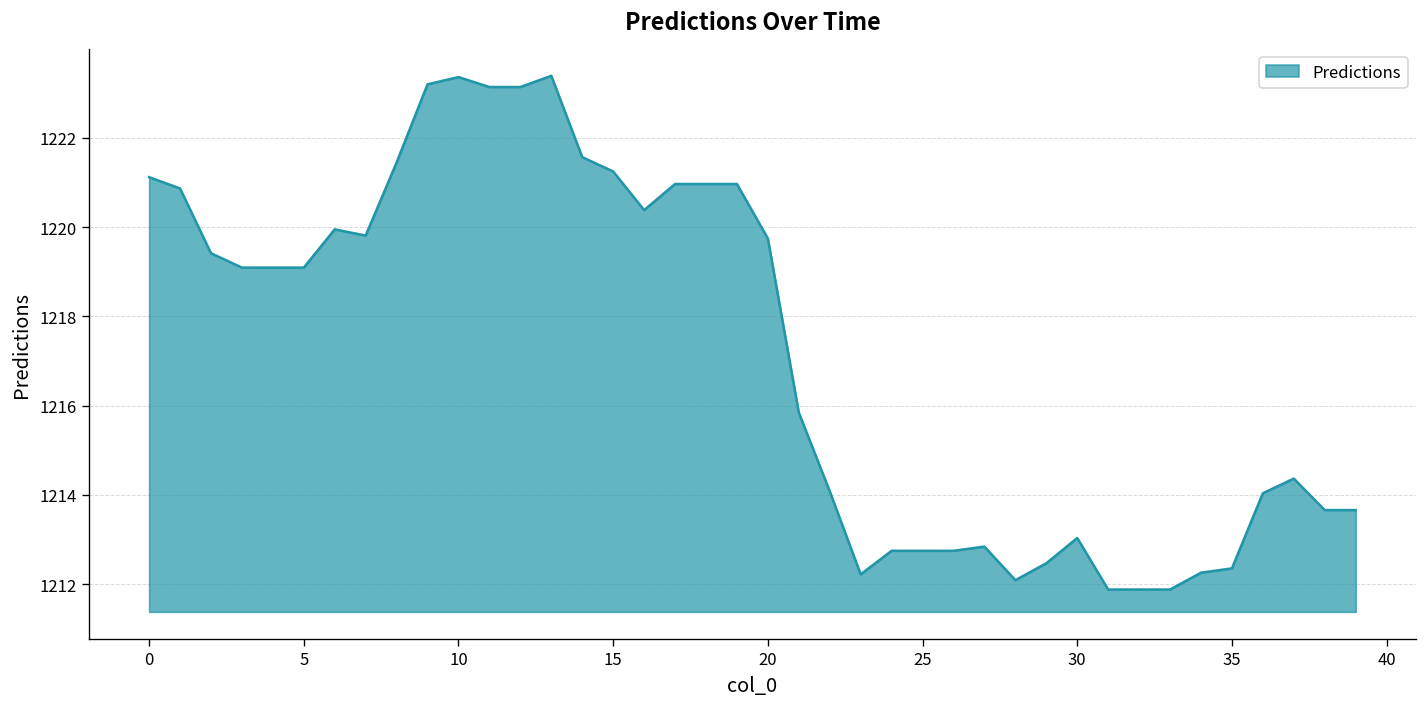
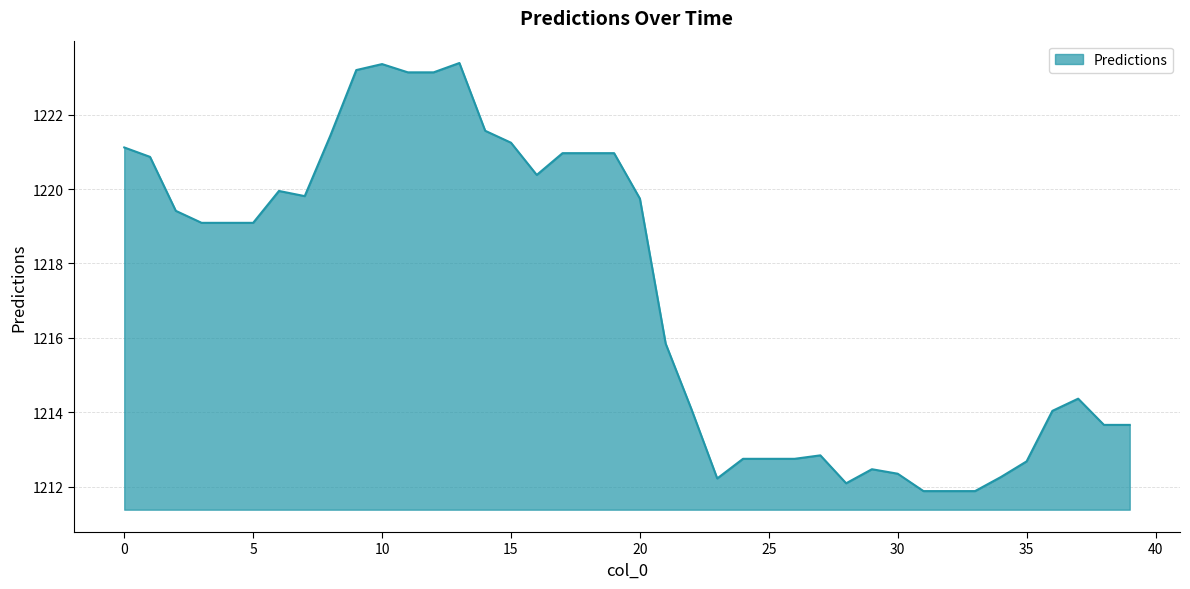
30: 1213.0 -> 1212.3
35: 1212.4 -> 1212.7
